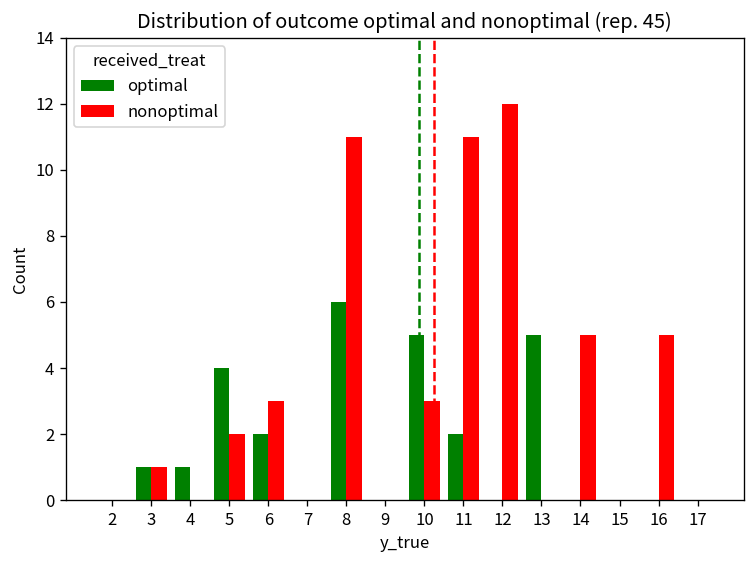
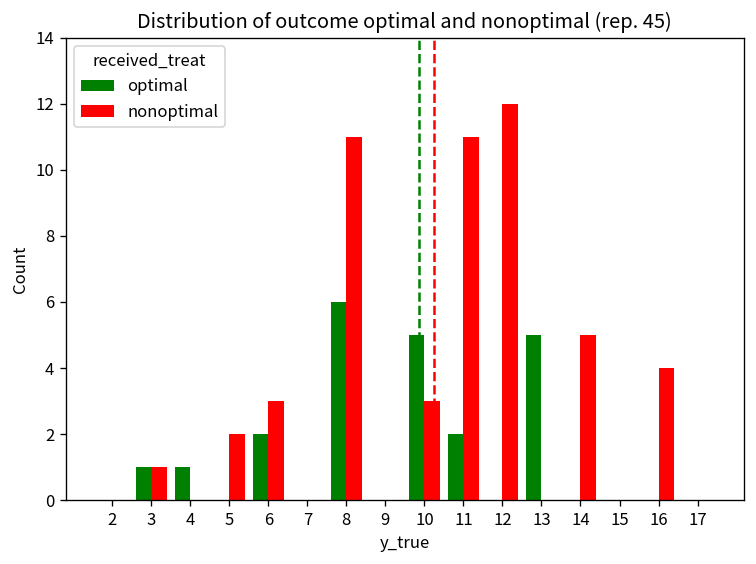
optimal, 5: 4 -> 0
nonoptimal, 16: 5 -> 4
